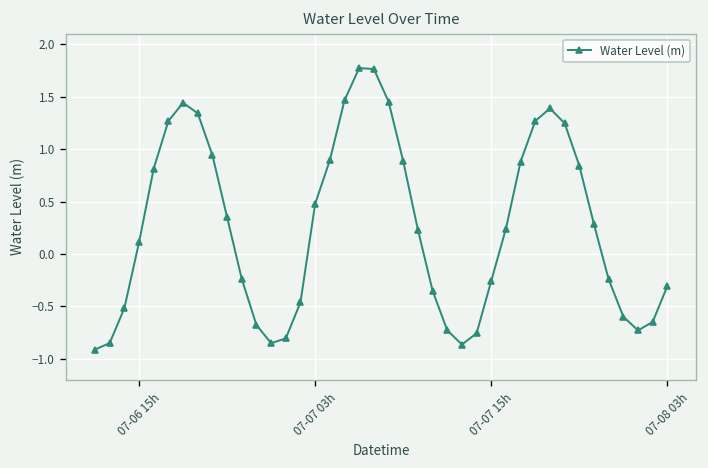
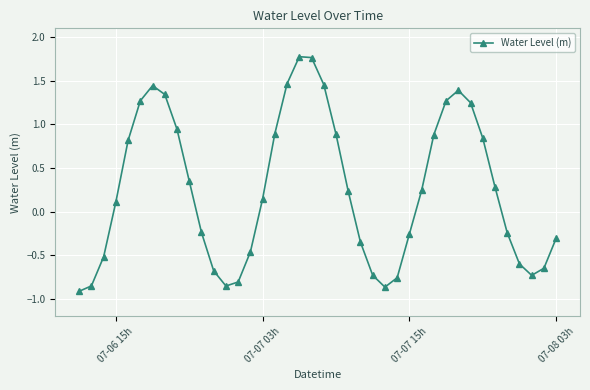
07-07 03h: 0.5 -> 0.1
